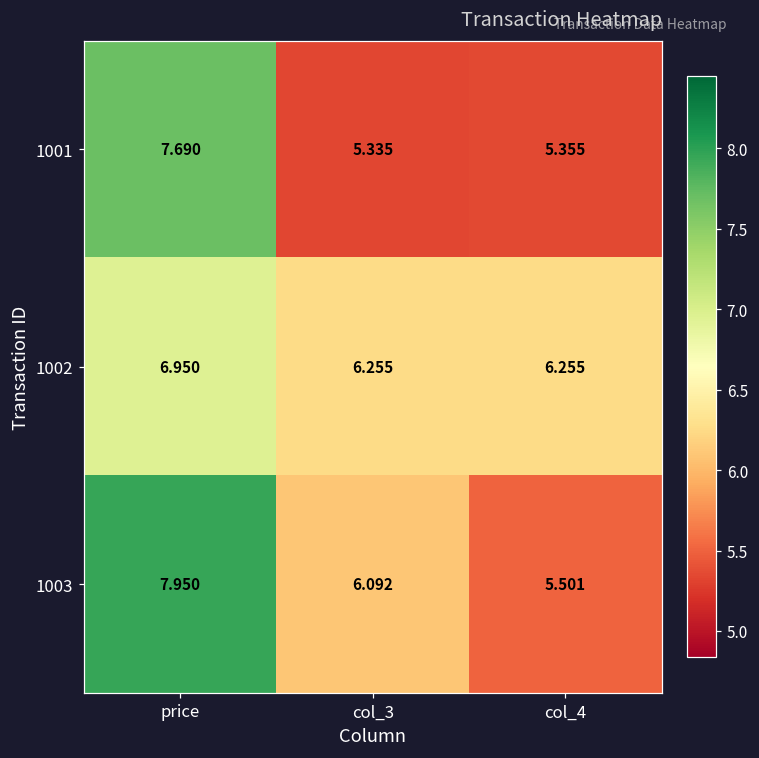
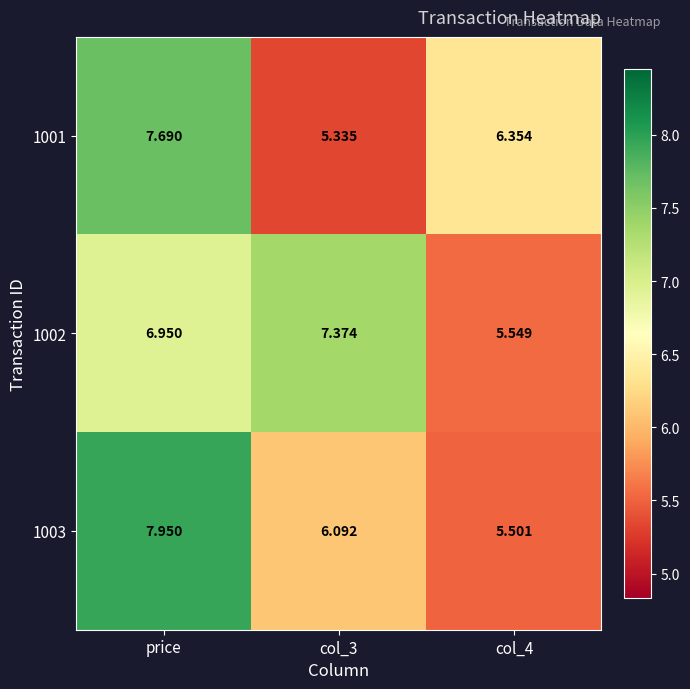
1001, col_4: 5.355 -> 6.354
1002, col_3: 6.255 -> 7.374
1002, col_4: 6.255 -> 5.549
